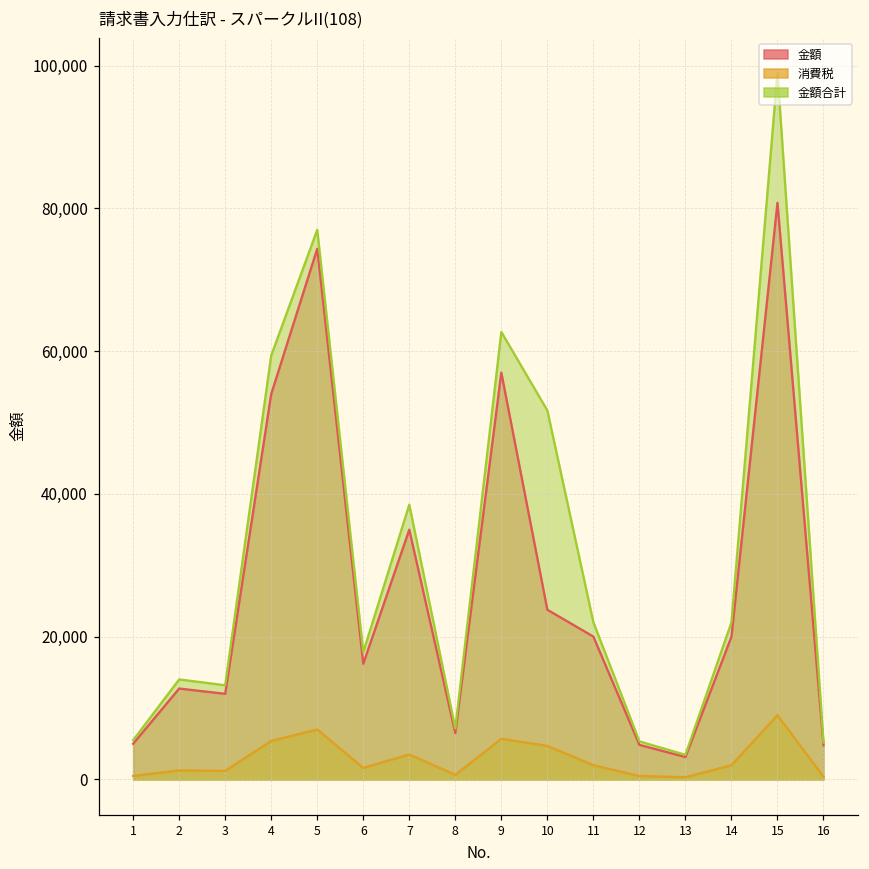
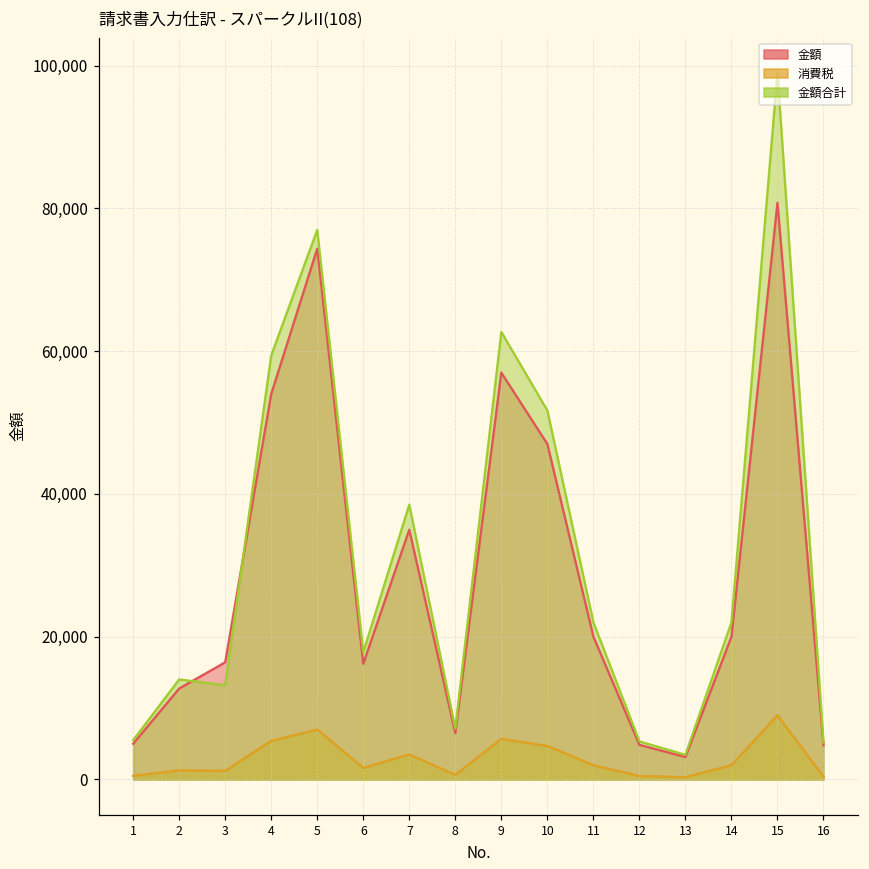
金額, 3: 12,000 -> 16,000
金額, 10: 24,000 -> 47,000
